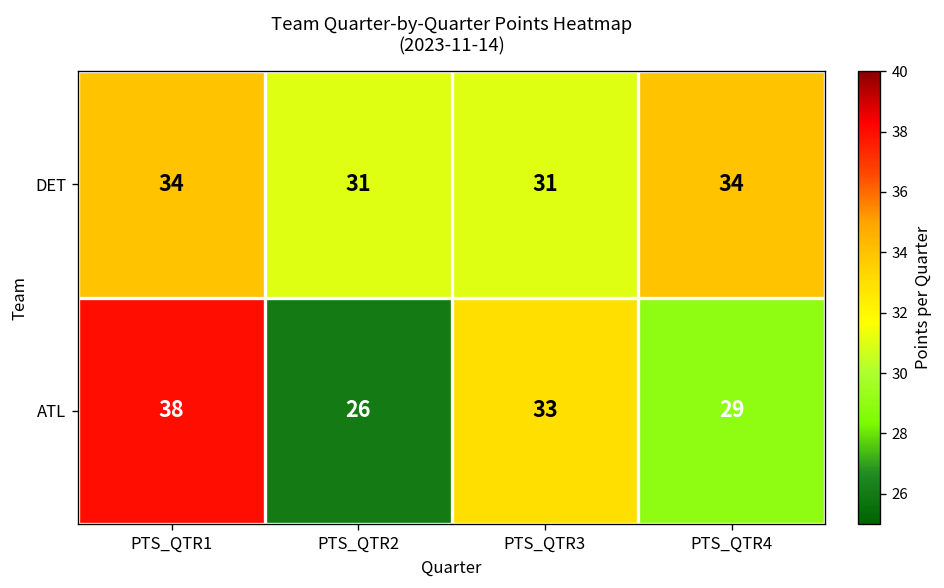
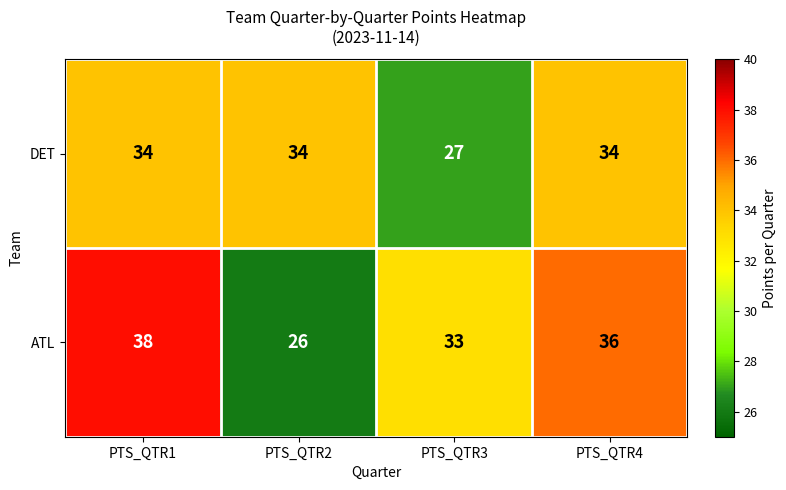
DET, PTS_QTR2: 31 -> 34
DET, PTS_QTR3: 31 -> 27
ATL, PTS_QTR4: 29 -> 36
